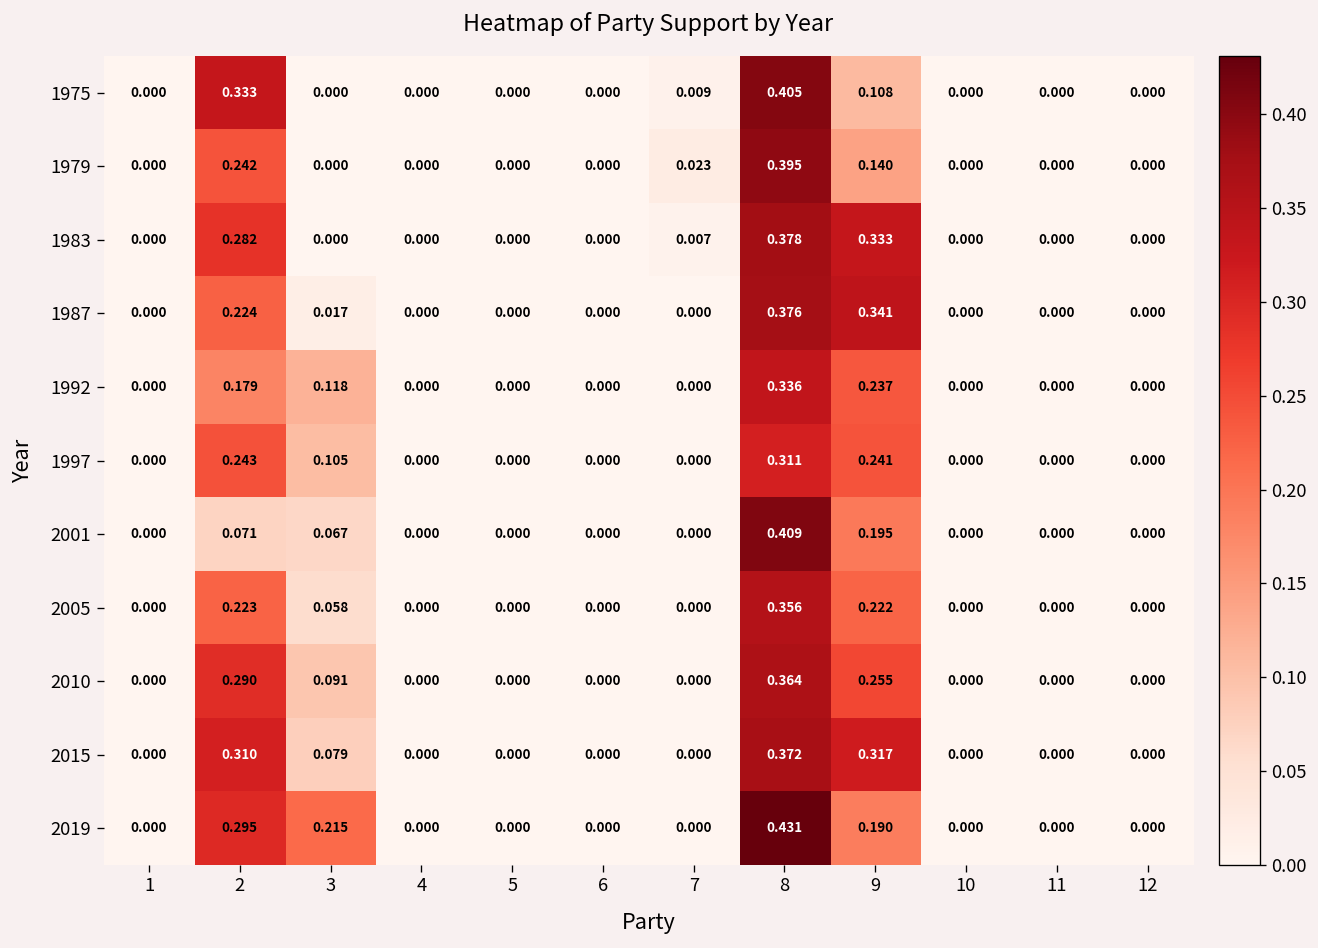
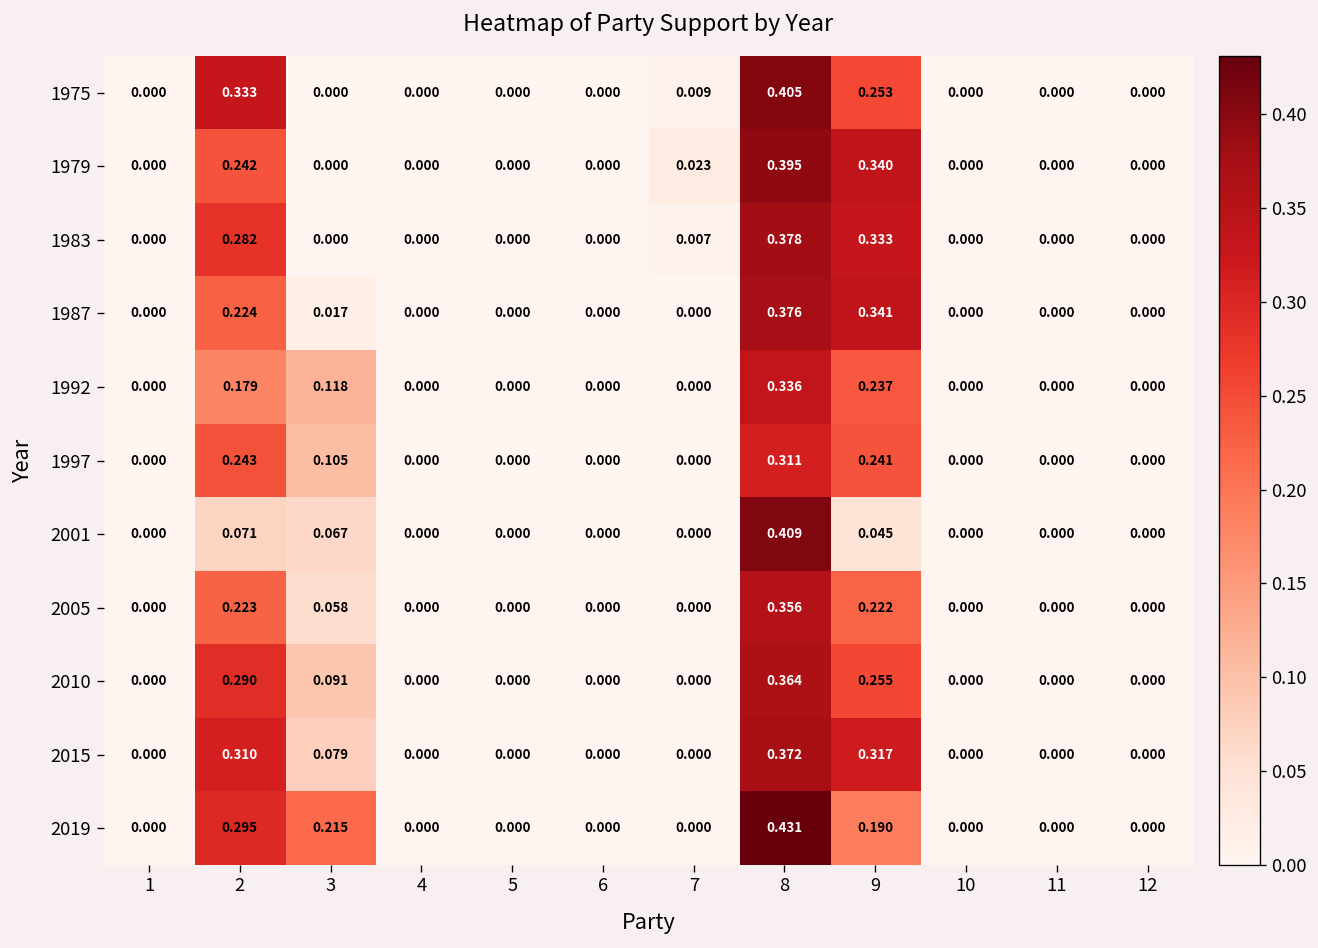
1975, 9: 0.108 -> 0.253
1979, 9: 0.140 -> 0.340
2001, 9: 0.195 -> 0.045
